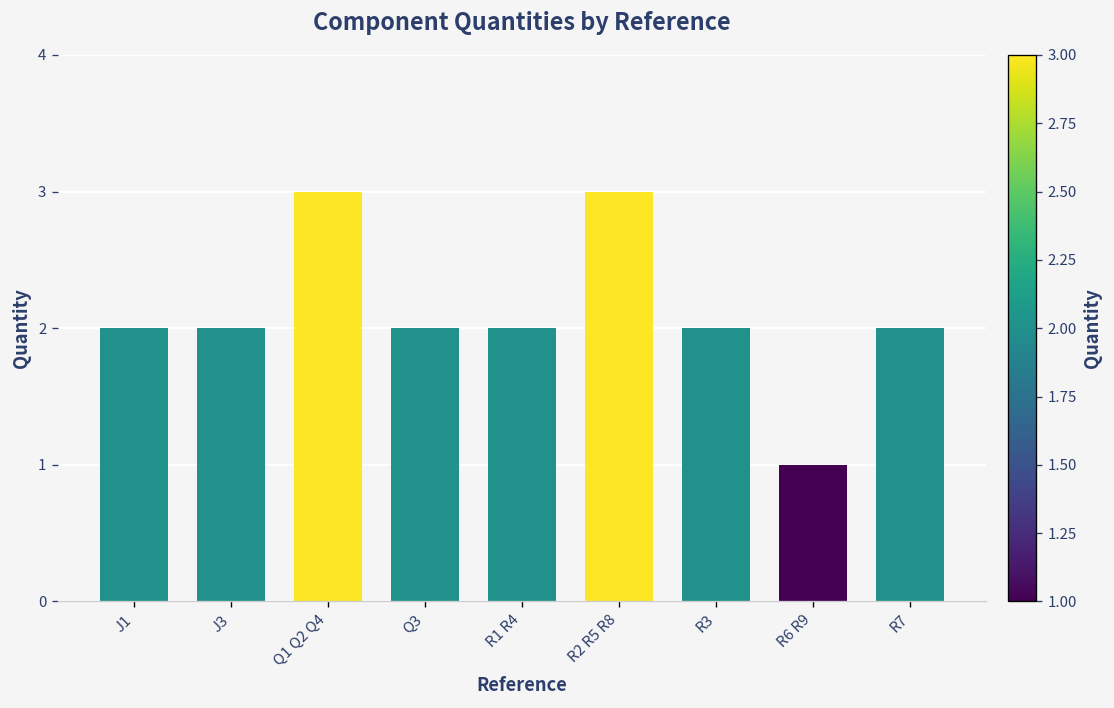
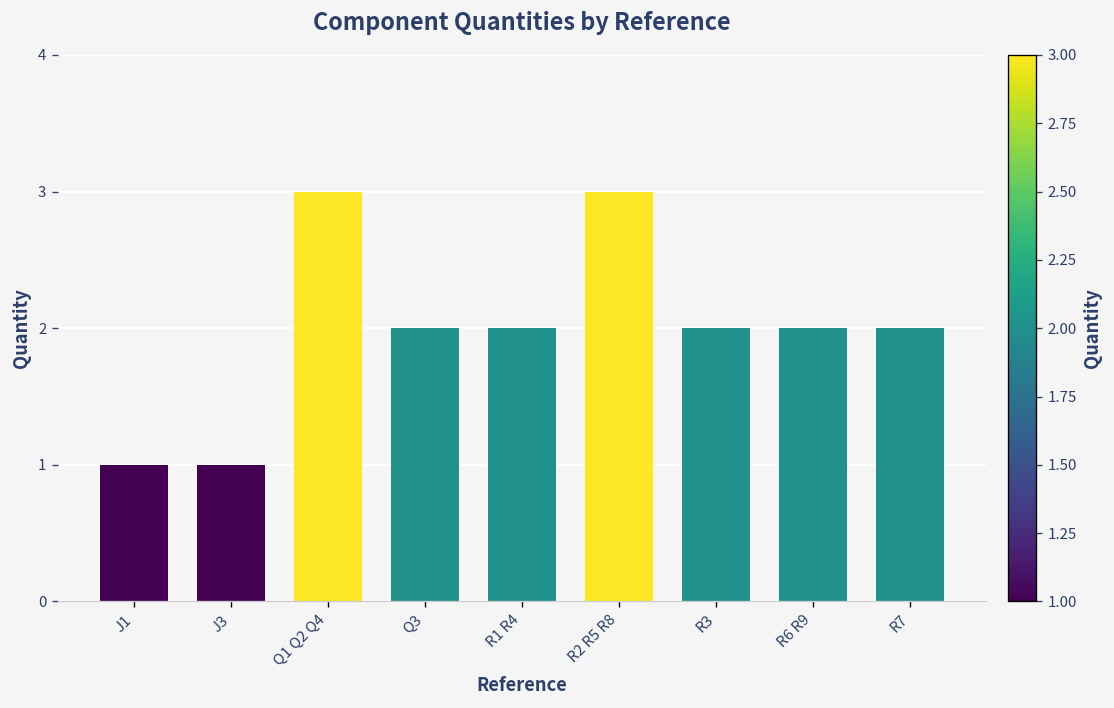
J1: 2 -> 1
J3: 2 -> 1
R6 R9: 1 -> 2
